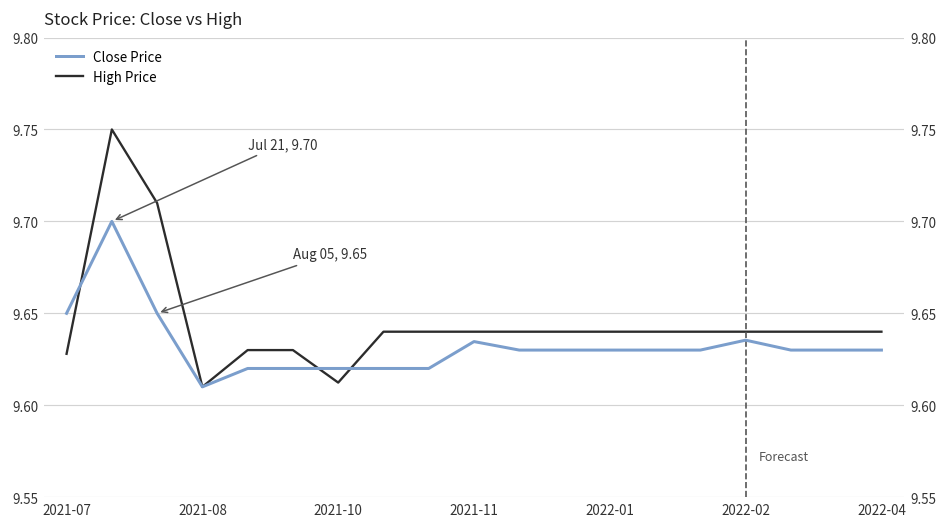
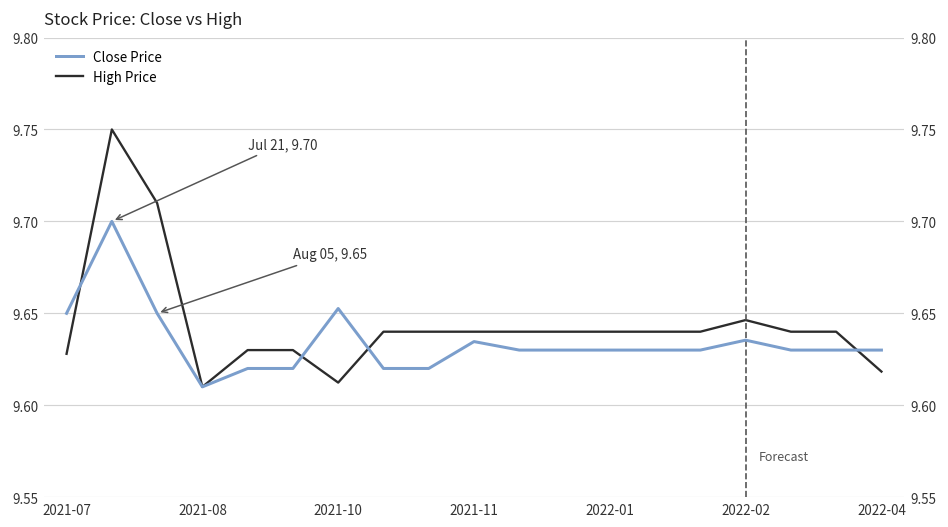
Close Price, 2021-10: 9.620 -> 9.653
High Price, 2022-02: 9.640 -> 9.646
High Price, 2022-04: 9.640 -> 9.618
